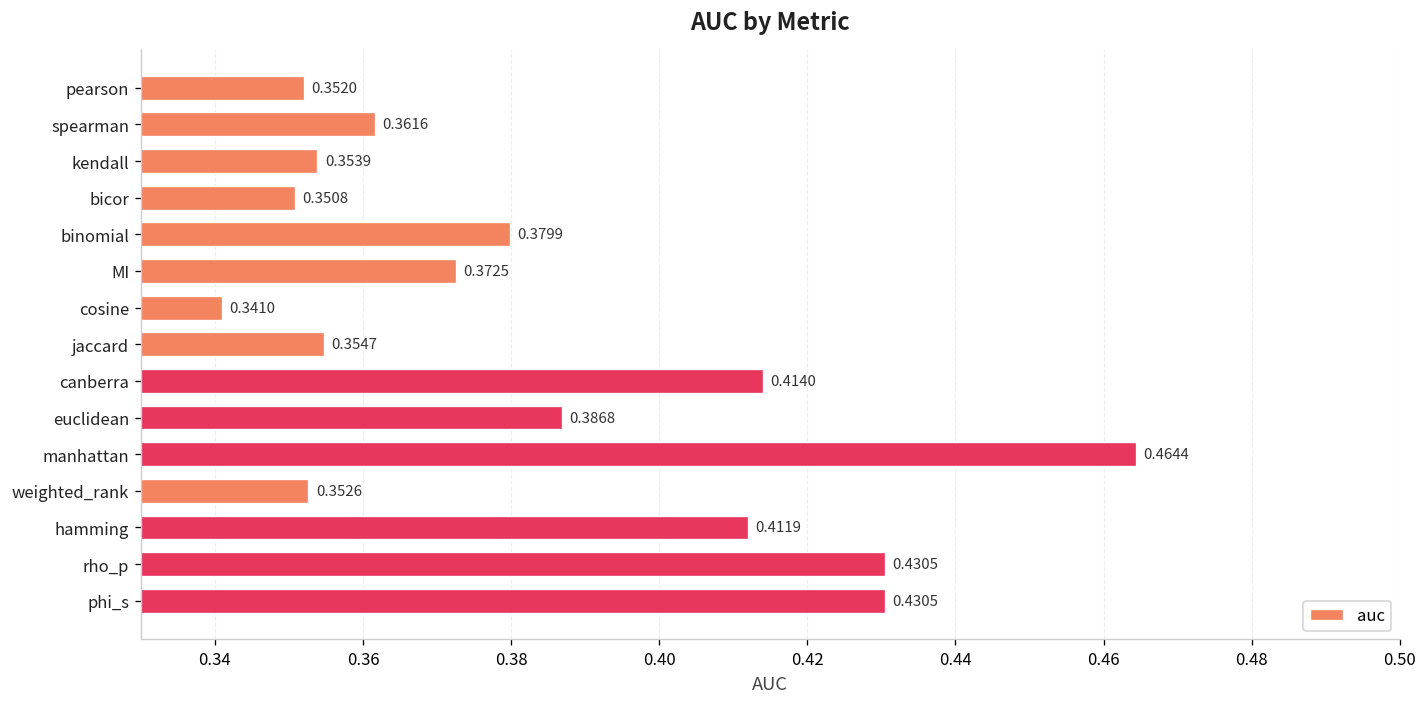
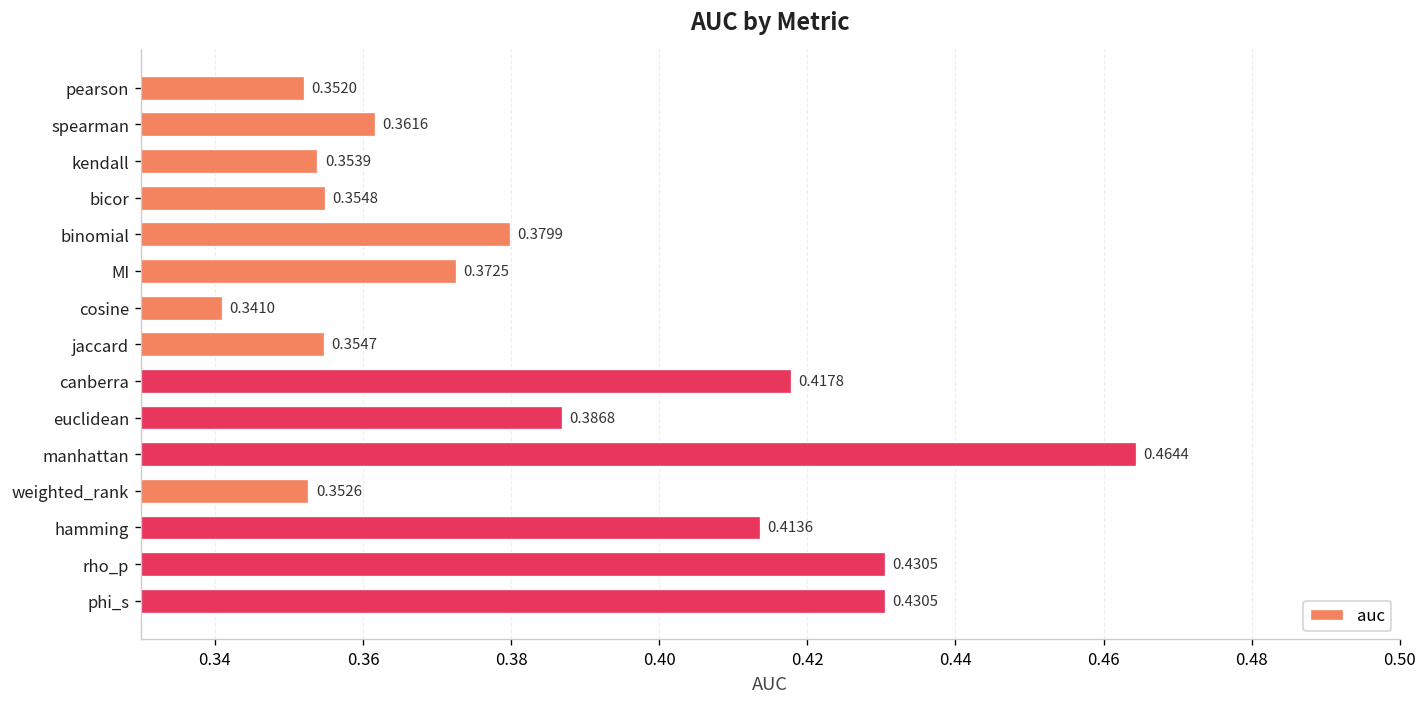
bicor: 0.3508 -> 0.3548
canberra: 0.4140 -> 0.4178
hamming: 0.4119 -> 0.4136
